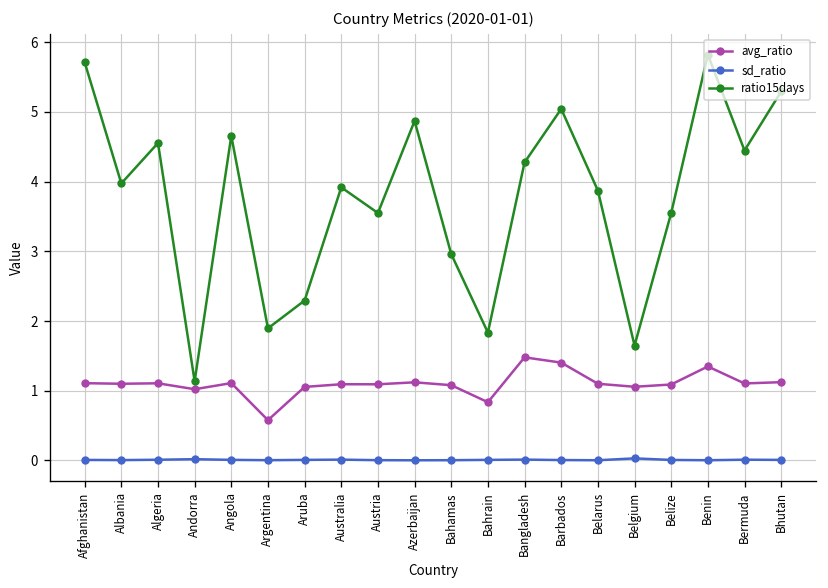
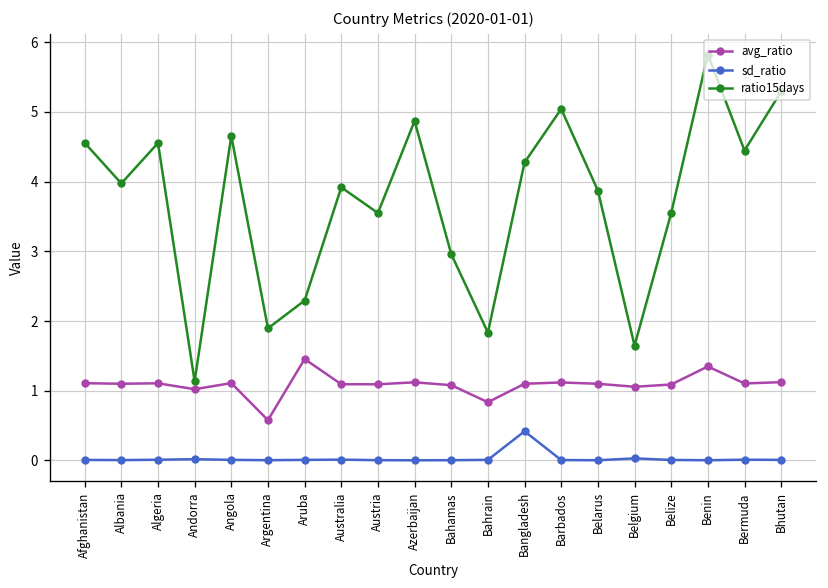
ratio15days, Afghanistan: 5.7 -> 4.6
avg_ratio, Aruba: 1.1 -> 1.5
avg_ratio, Bangladesh: 1.5 -> 1.1
sd_ratio, Bangladesh: 0.0 -> 0.4
avg_ratio, Barbados: 1.4 -> 1.1
